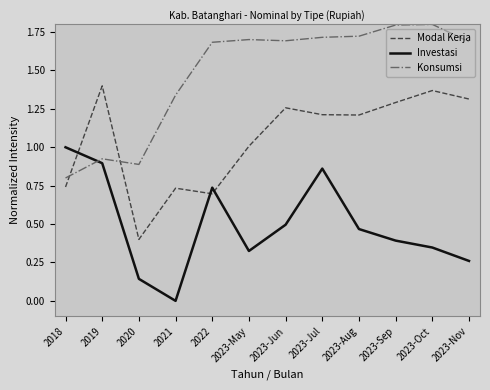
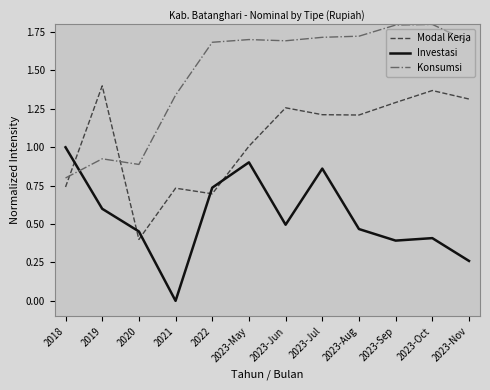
Investasi, 2019: 0.90 -> 0.60
Investasi, 2020: 0.14 -> 0.45
Investasi, 2023-May: 0.32 -> 0.90
Investasi, 2023-Oct: 0.35 -> 0.41
